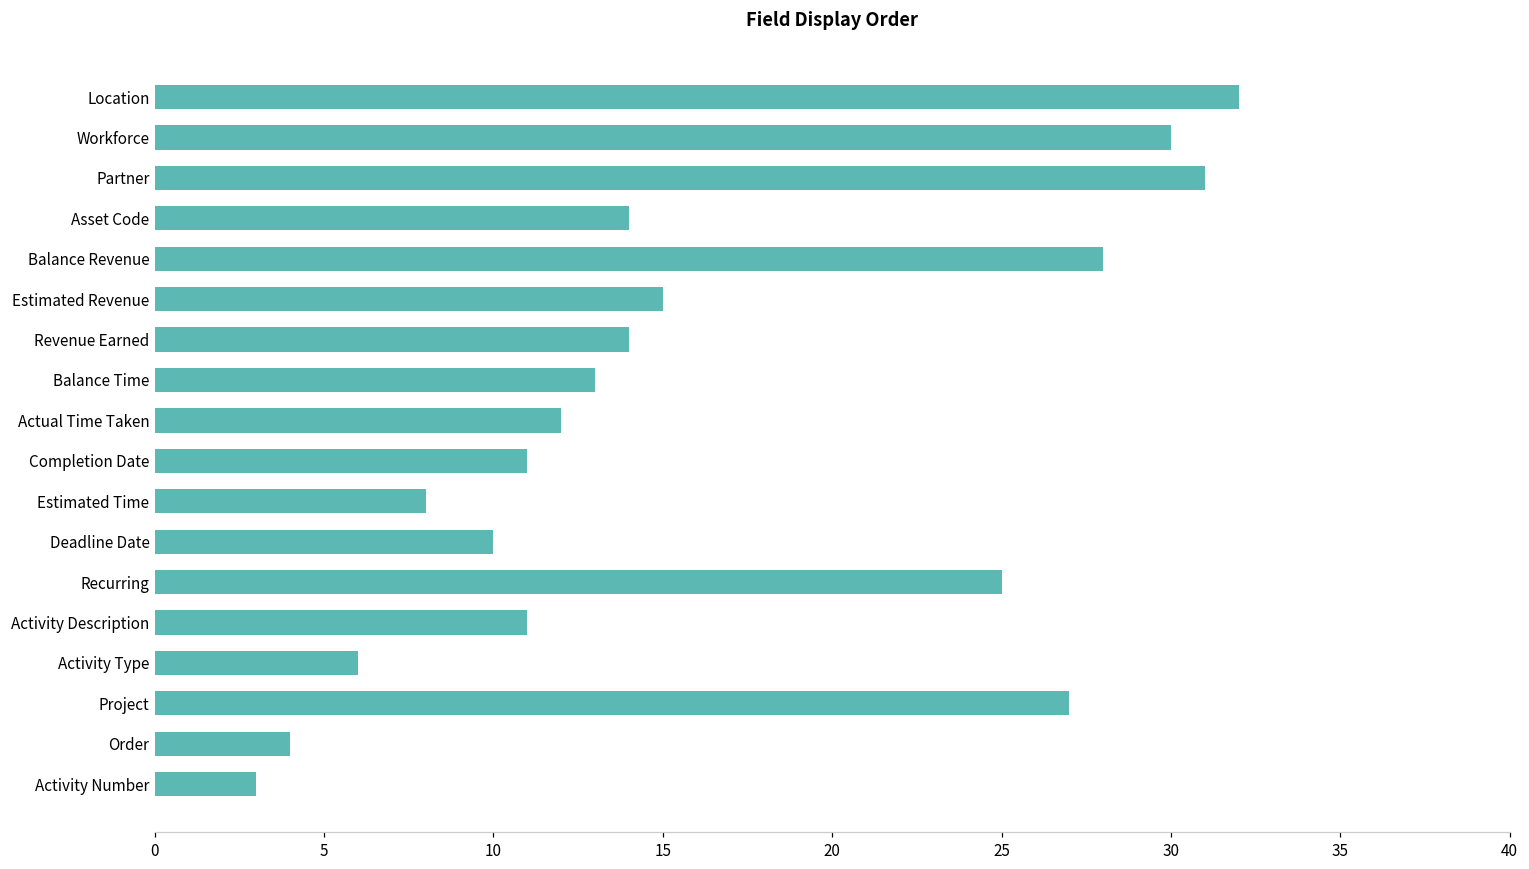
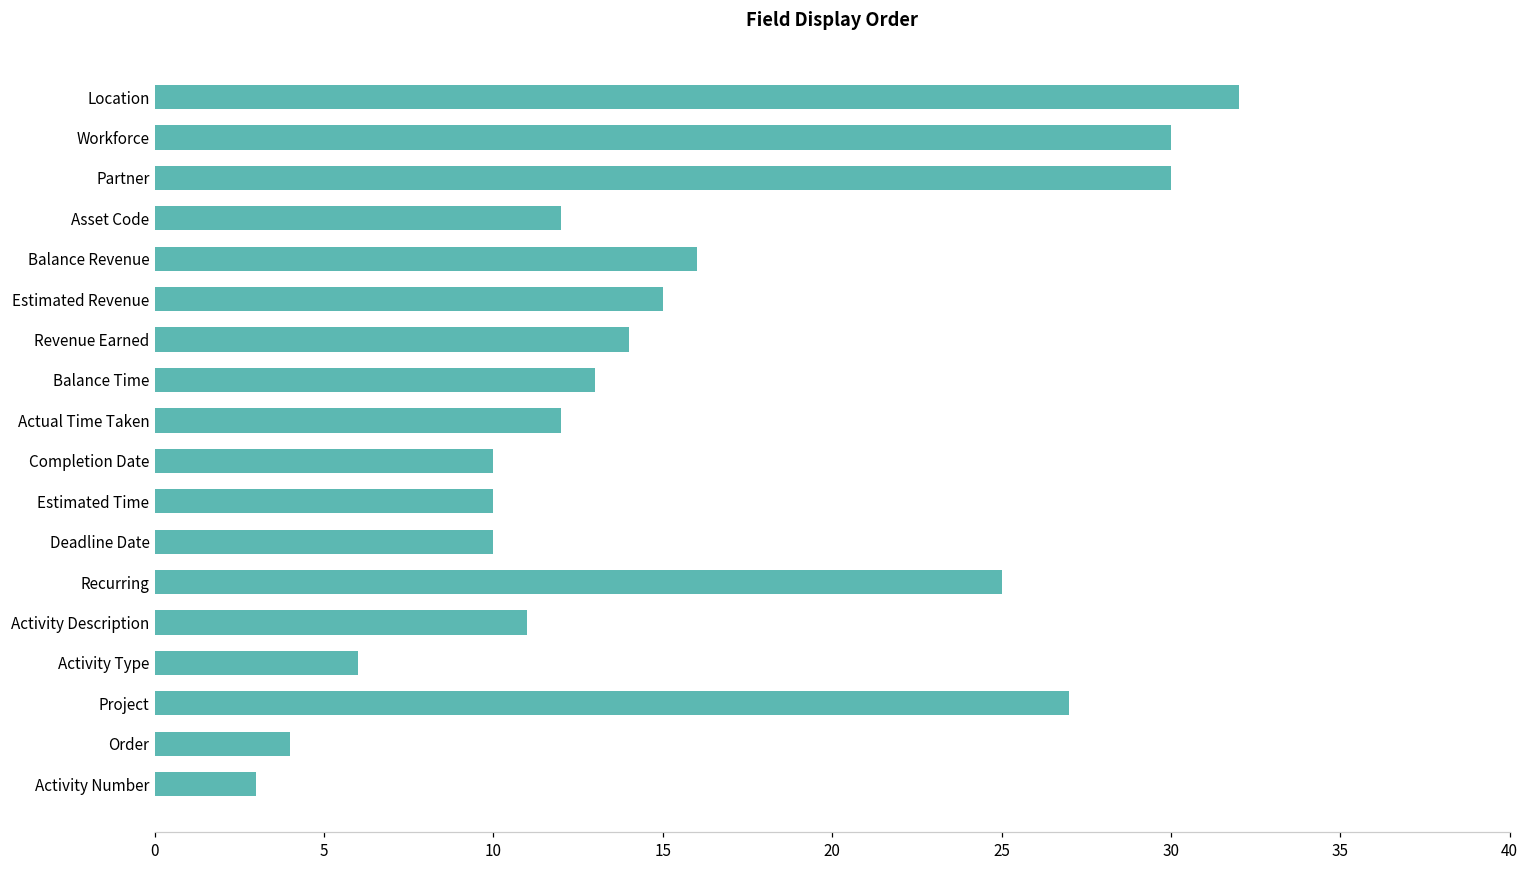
Partner: 31 -> 30
Asset Code: 14 -> 12
Balance Revenue: 28 -> 16
Completion Date: 11 -> 10
Estimated Time: 8 -> 10
